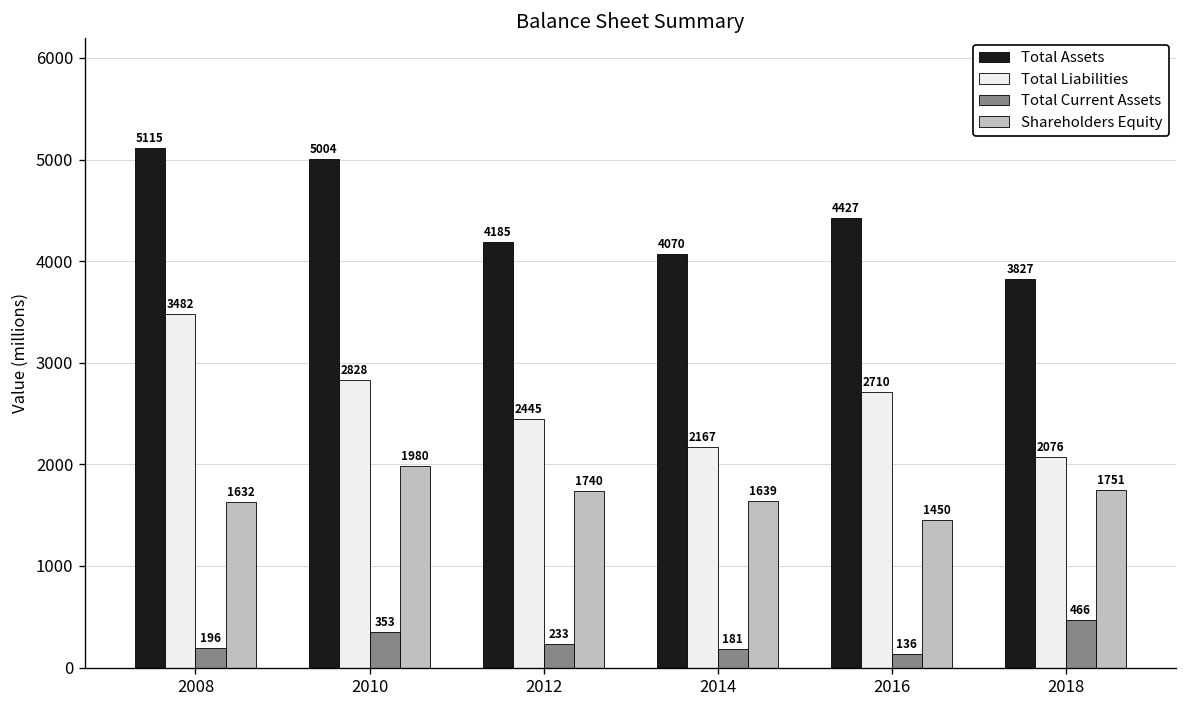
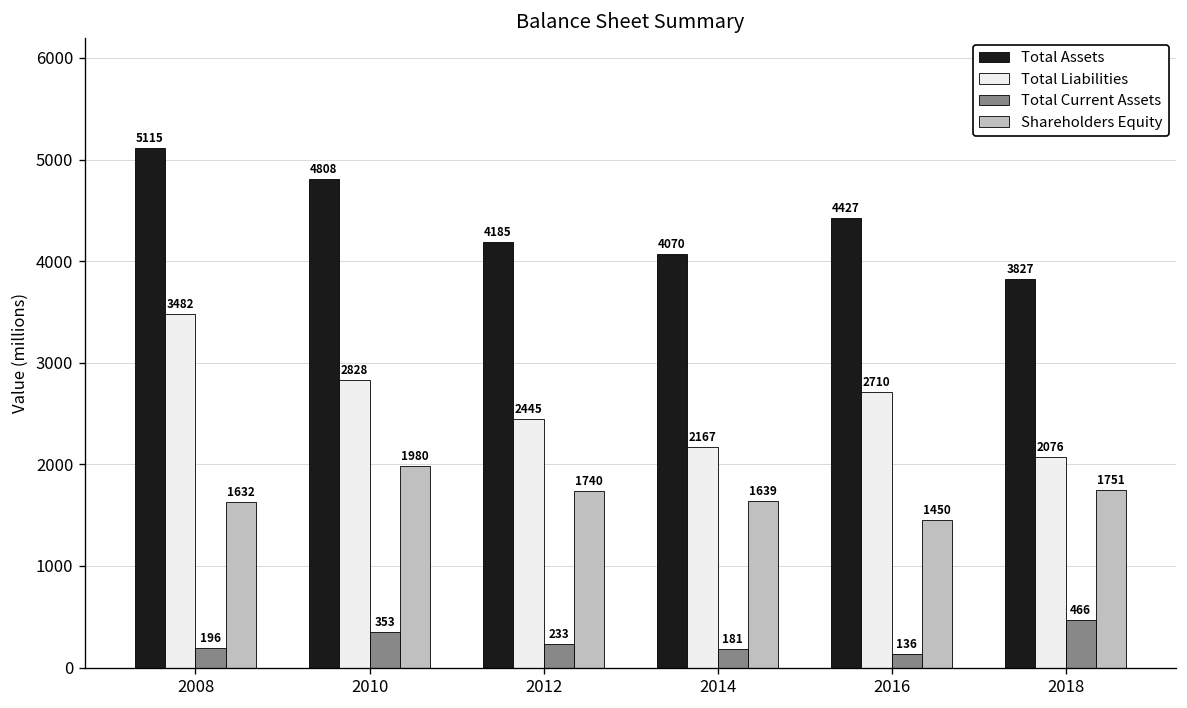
Total Assets, 2010: 5004 -> 4808
